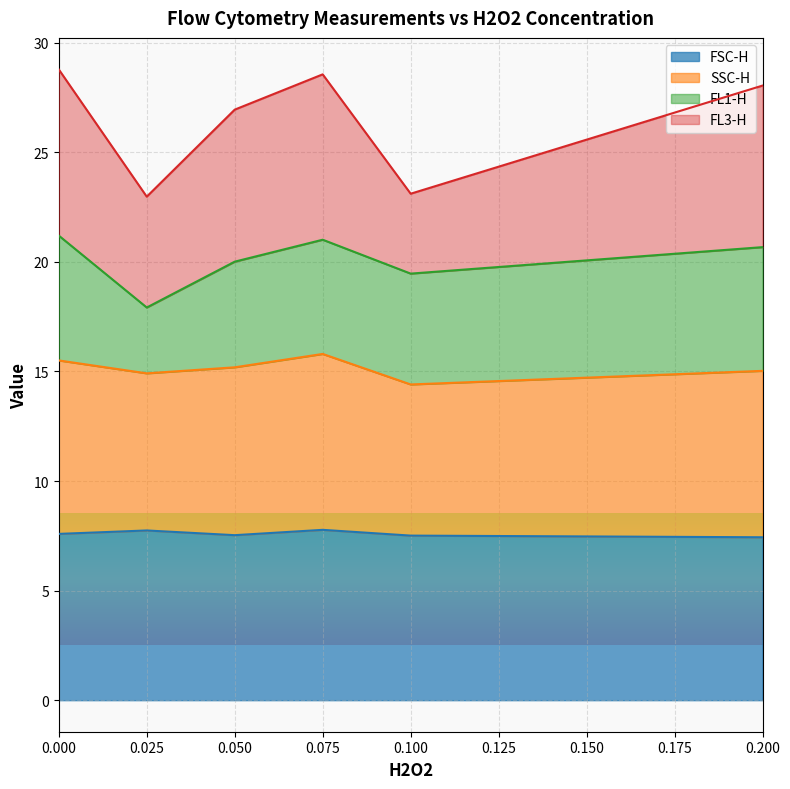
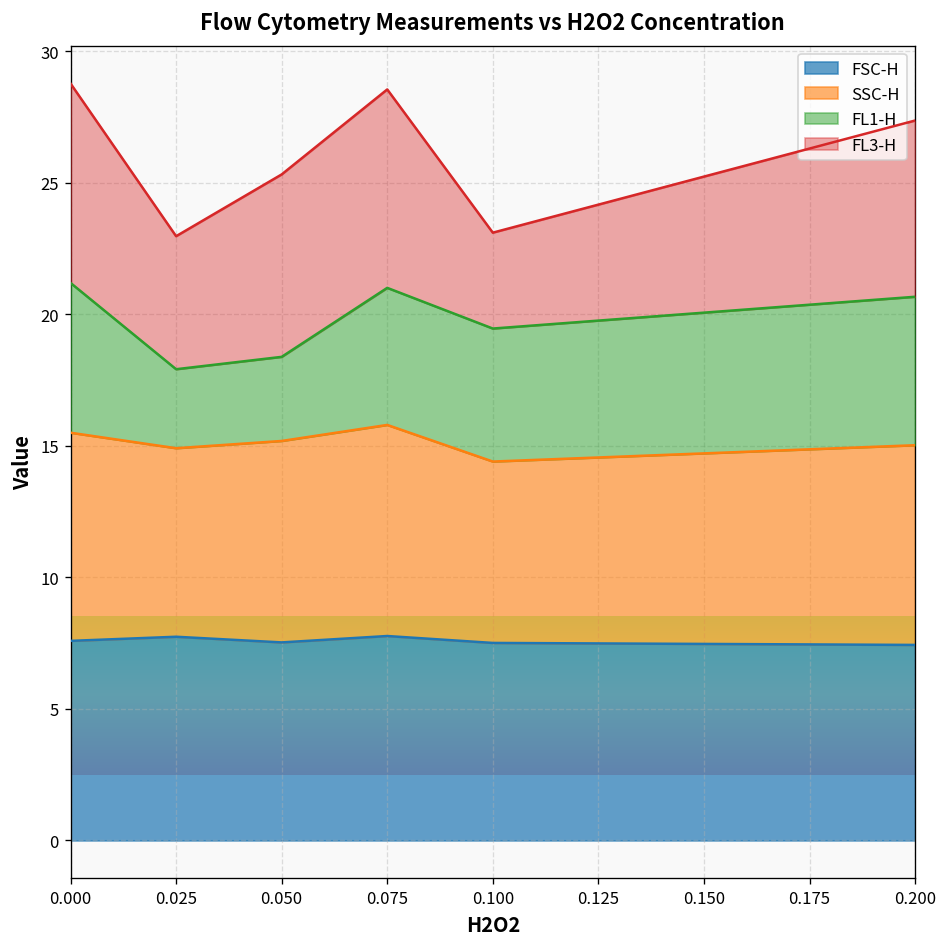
FL1-H, 0.050: 4.8 -> 3.2
FL3-H, 0.200: 7.4 -> 6.7
